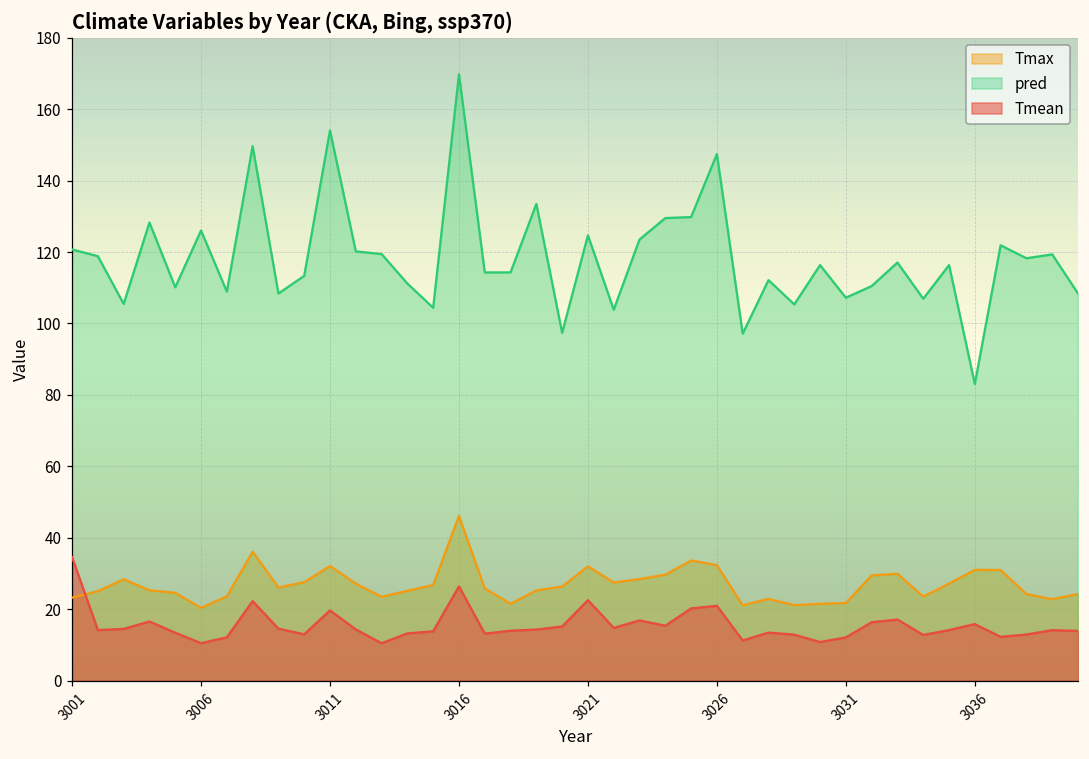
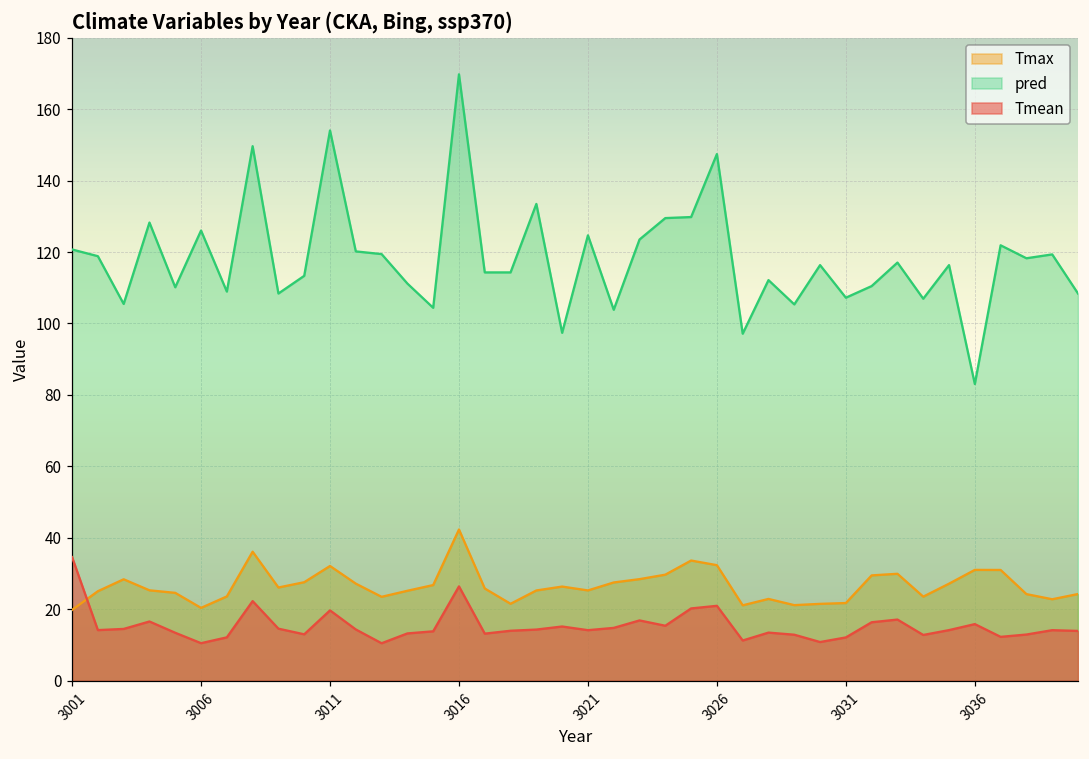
Tmax, 3001: 23 -> 20
Tmax, 3016: 46 -> 42
Tmax, 3021: 32 -> 25
Tmean, 3021: 23 -> 14
